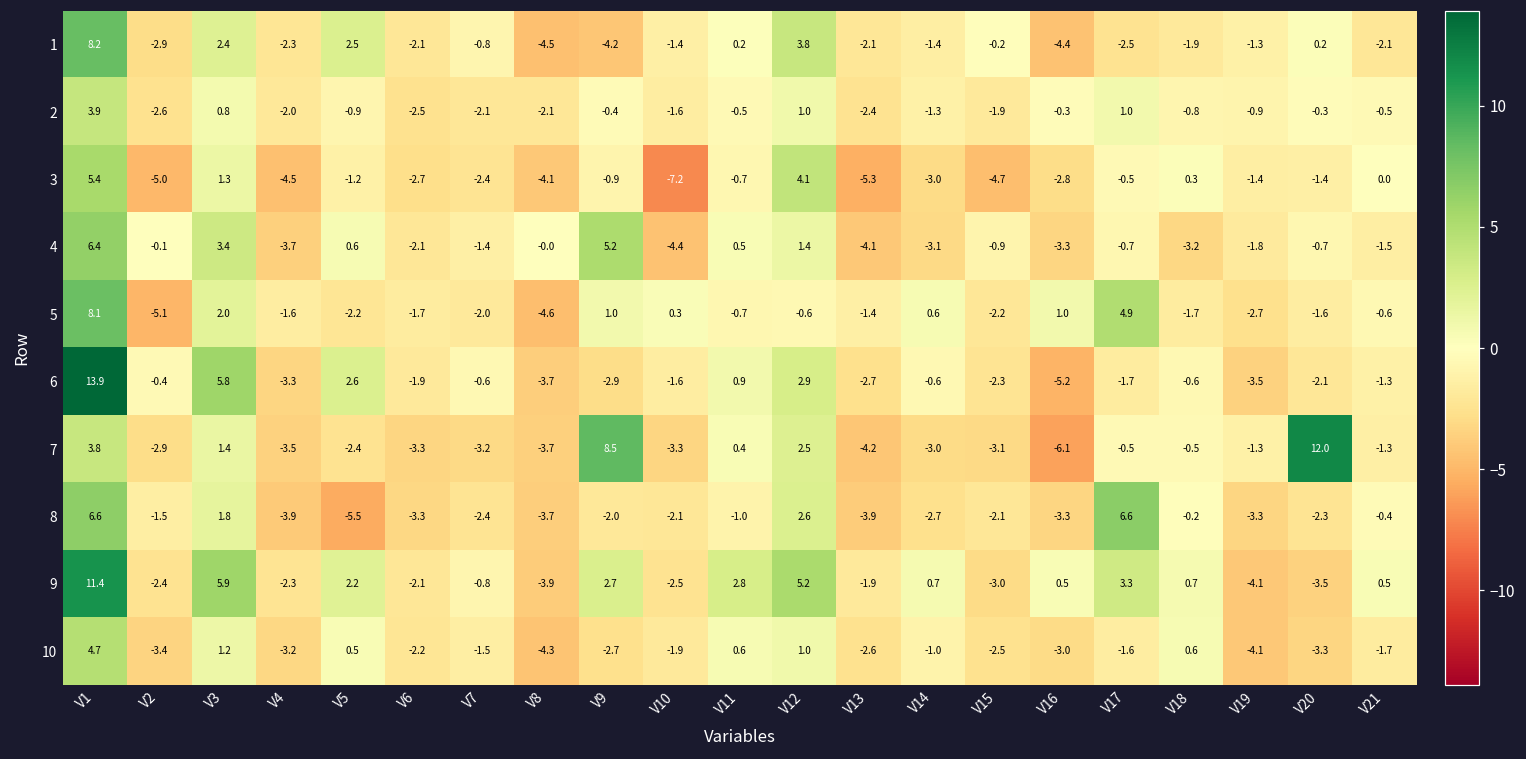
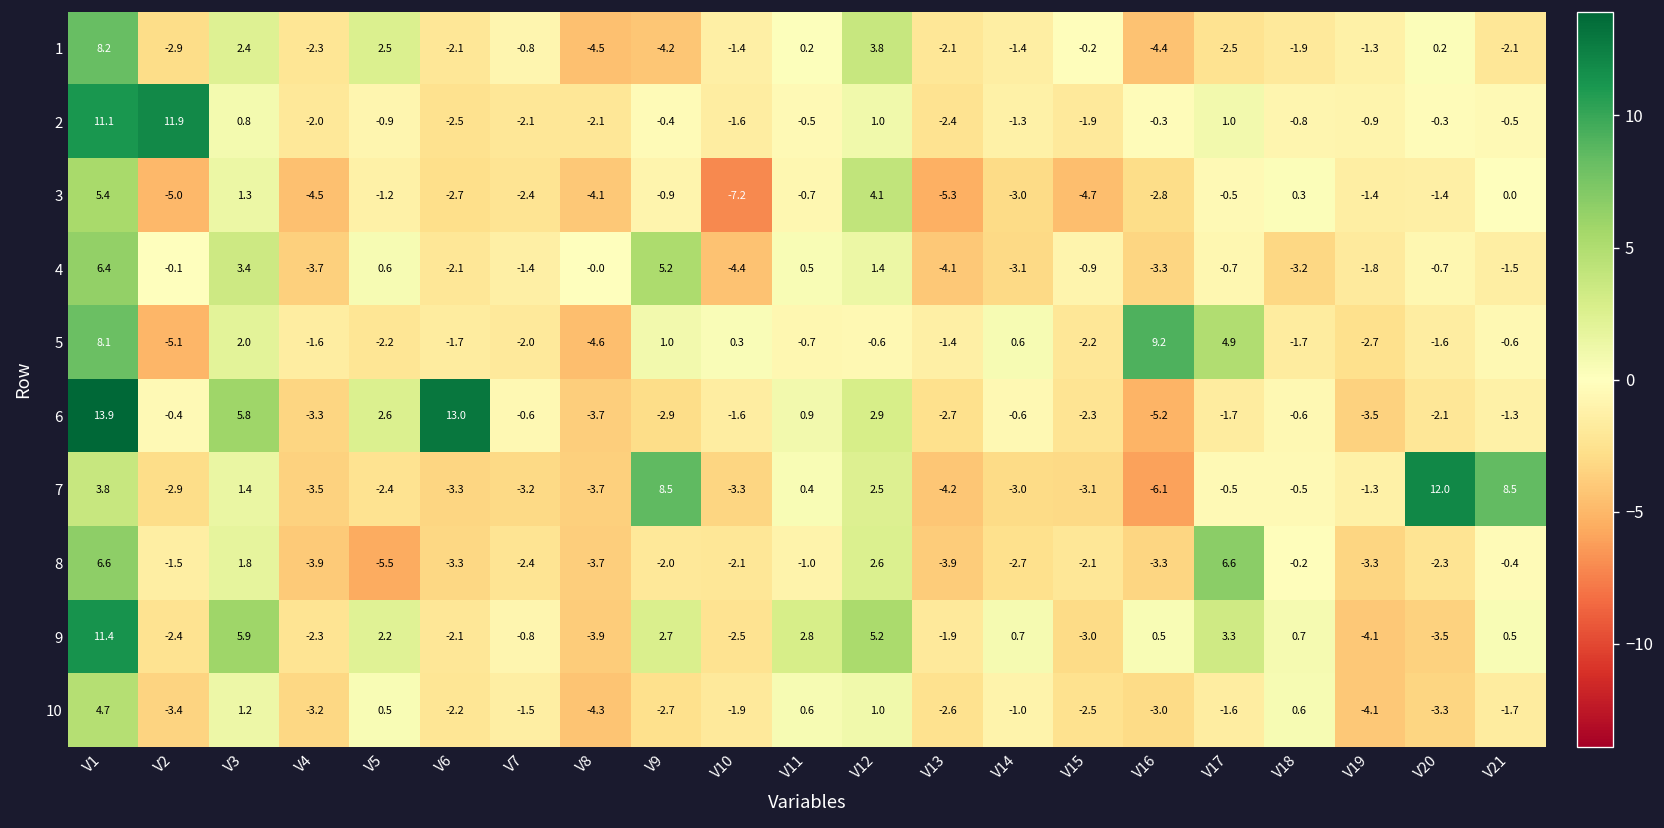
2, V1: 3.9 -> 11.1
2, V2: -2.6 -> 11.9
5, V16: 1.0 -> 9.2
6, V6: -1.9 -> 13.0
7, V21: -1.3 -> 8.5
